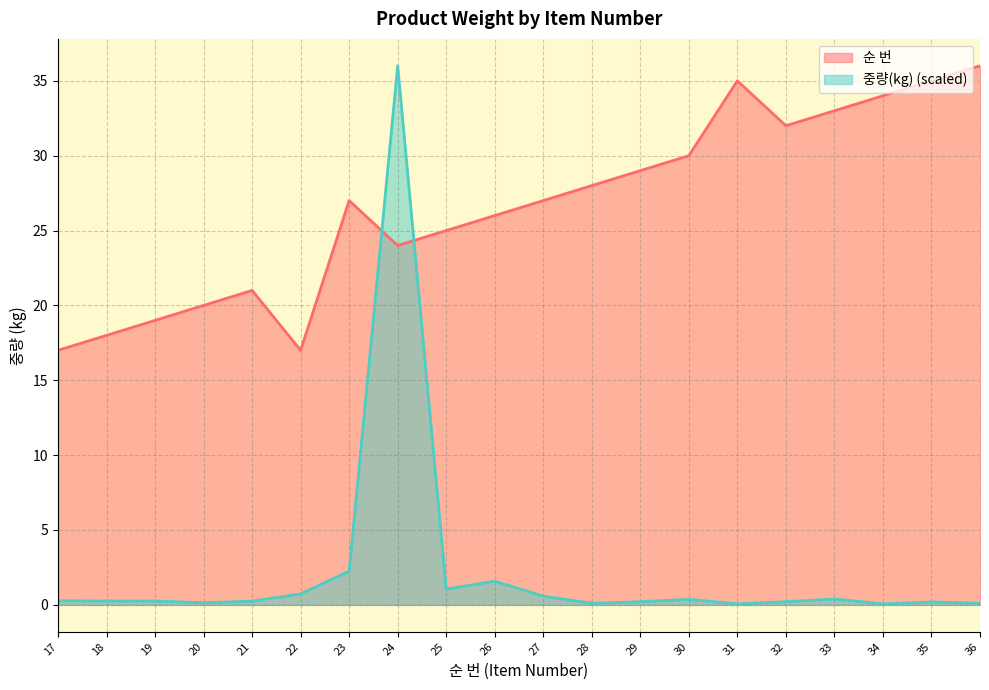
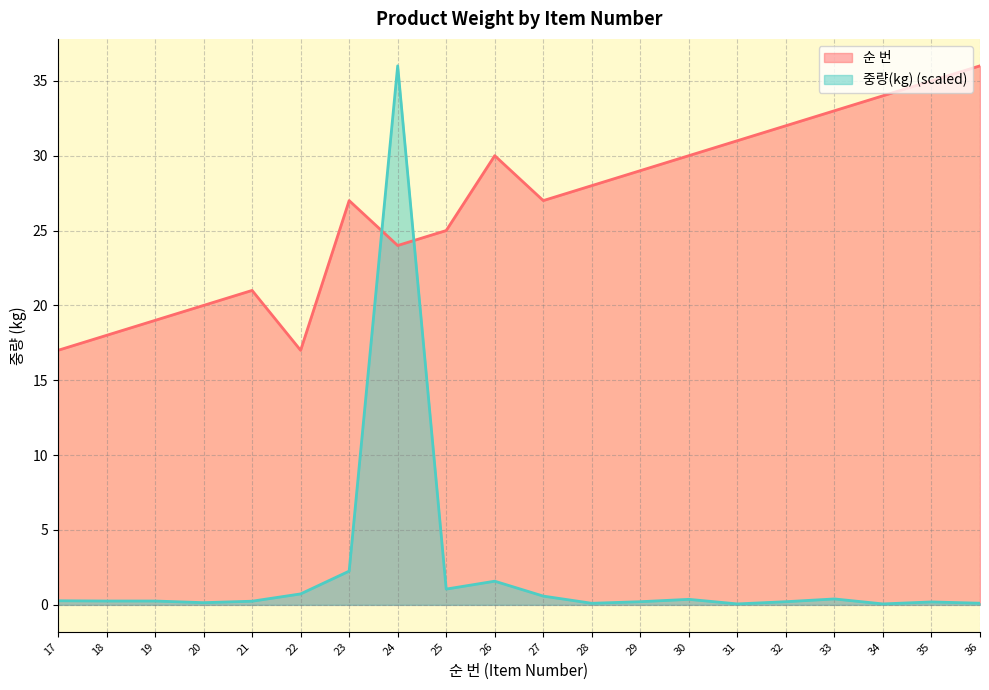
순 번, 26: 26 -> 30
순 번, 31: 35 -> 31
